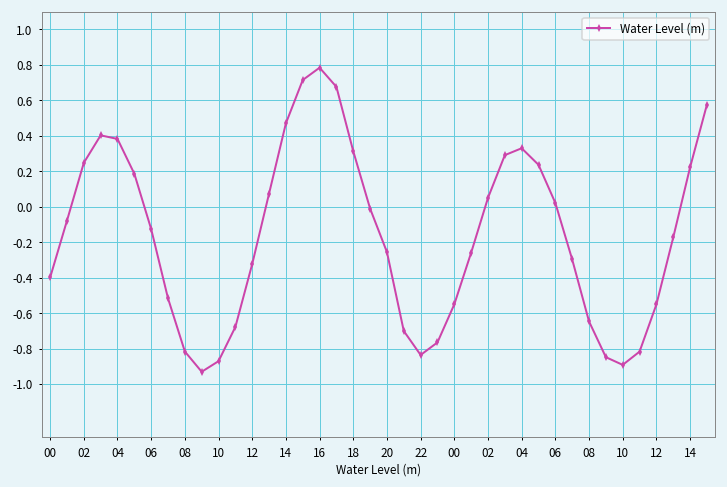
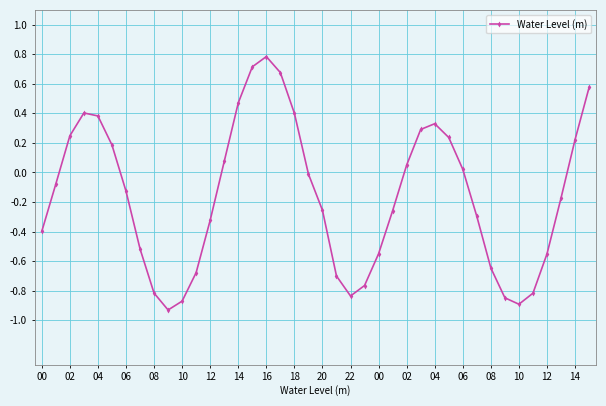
18: 0.31 -> 0.40
